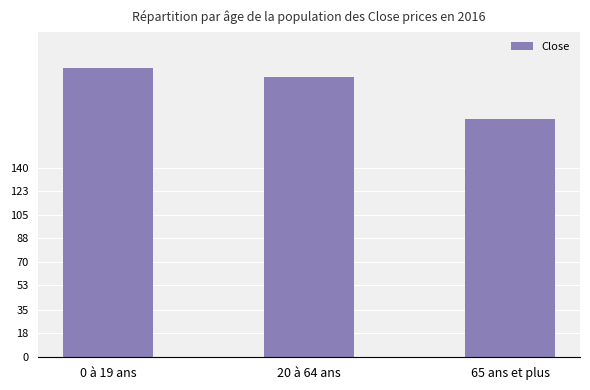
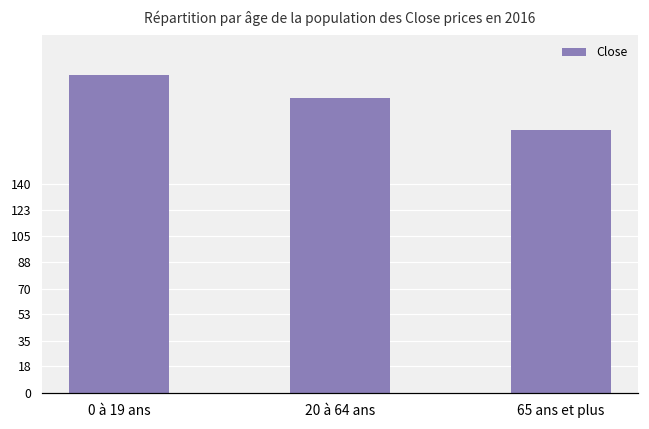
20 à 64 ans: 207 -> 198
